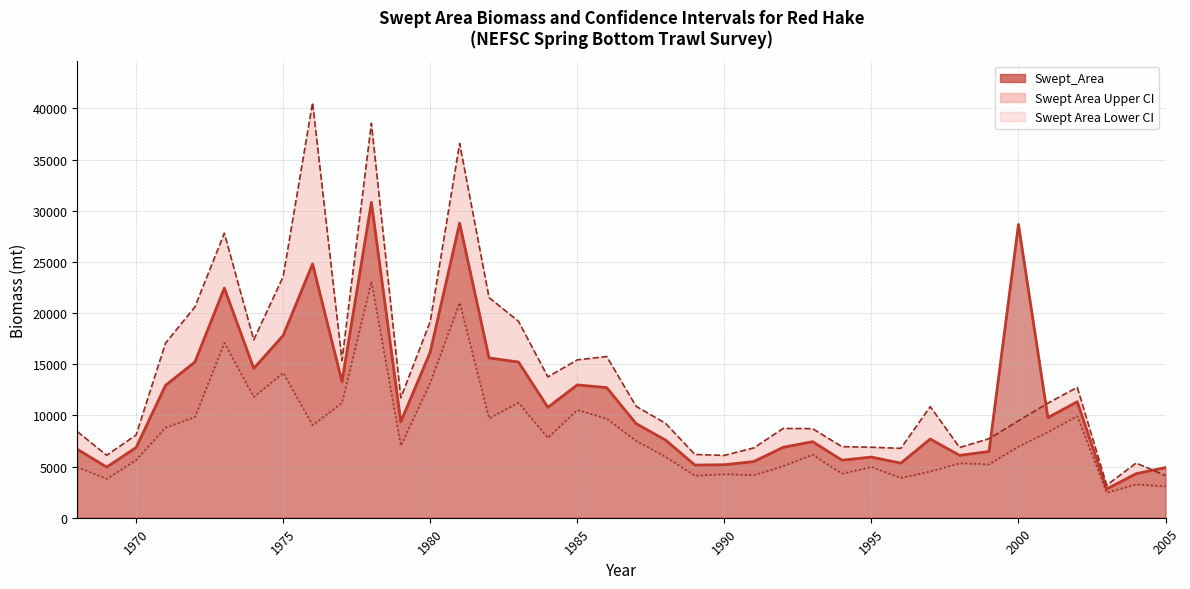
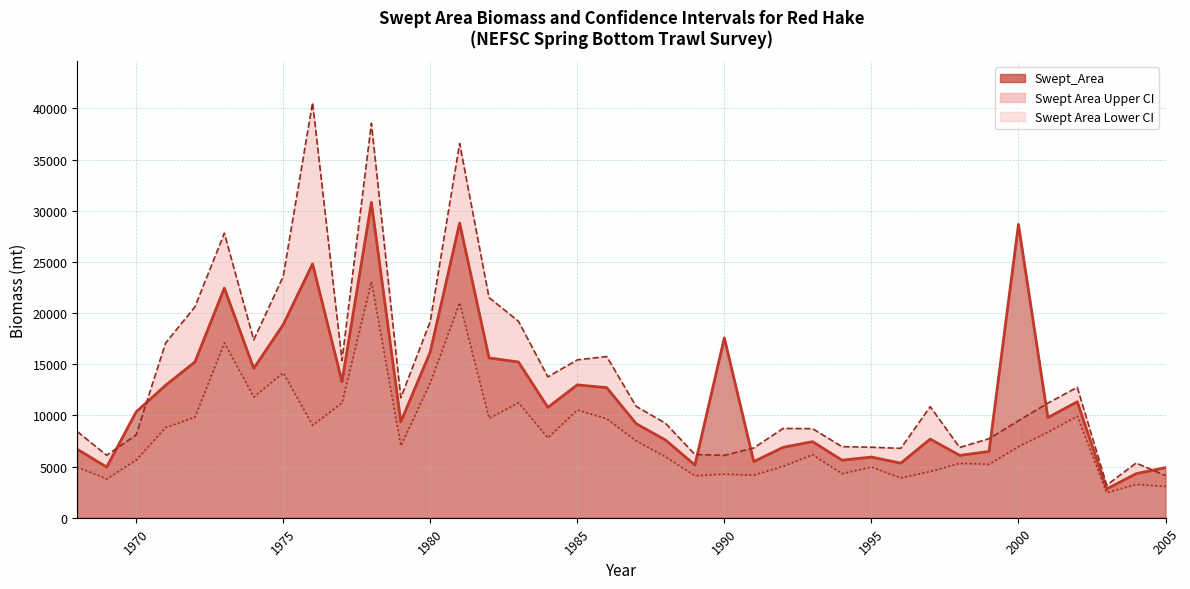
Swept_Area, 1970: 6900 -> 10300
Swept_Area, 1975: 17800 -> 18900
Swept_Area, 1990: 5200 -> 17600
